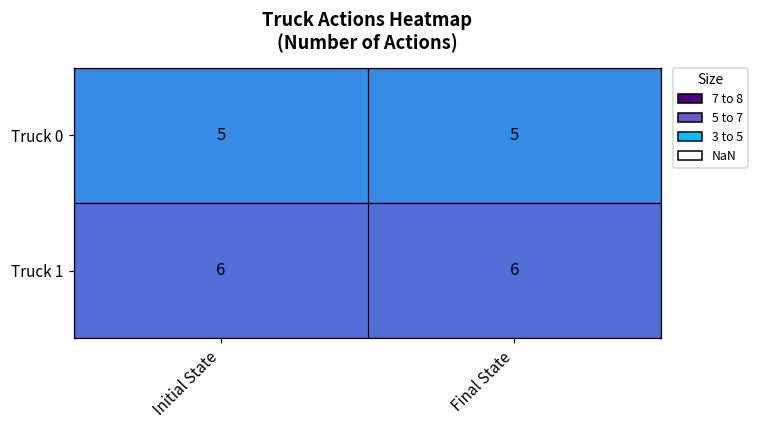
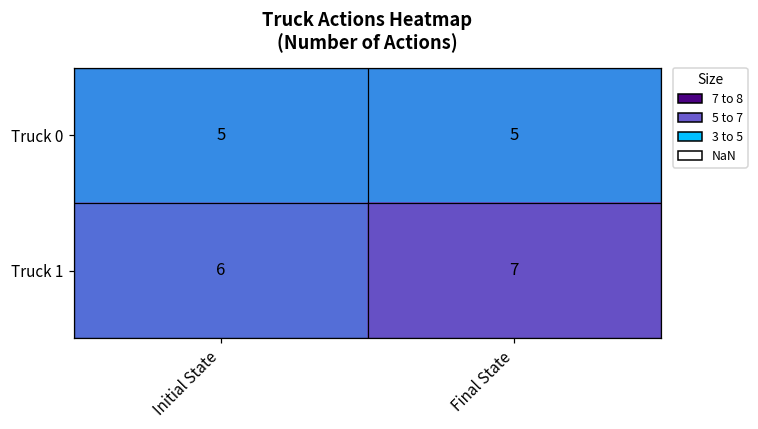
Truck 1, Final State: 6 -> 7
